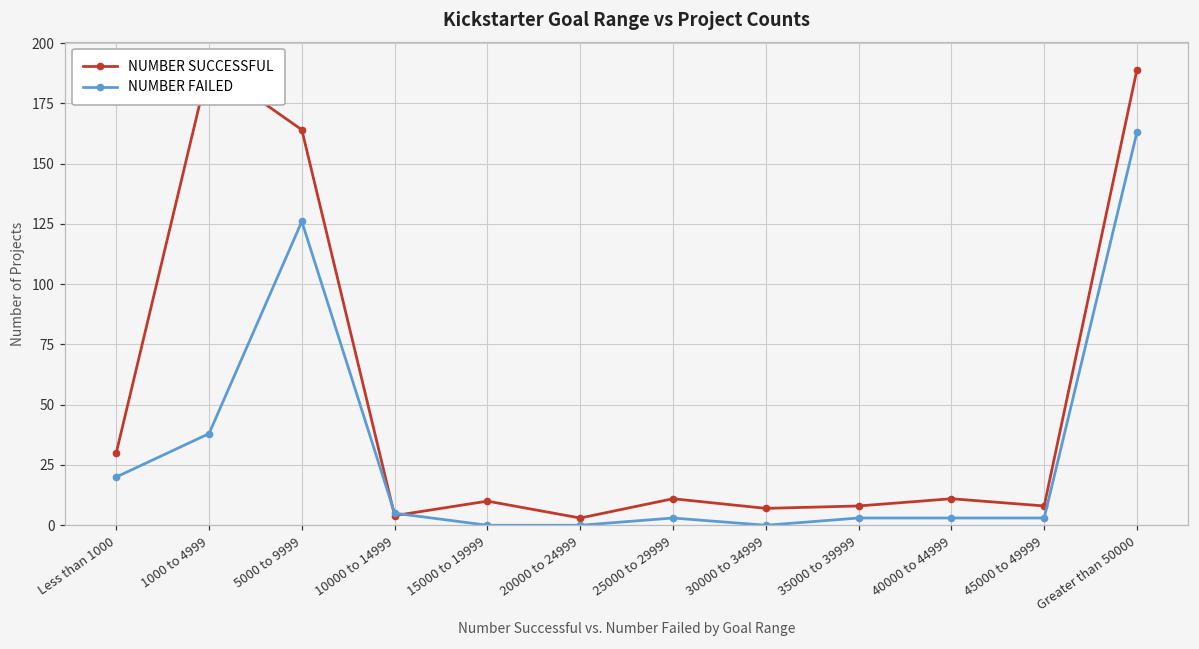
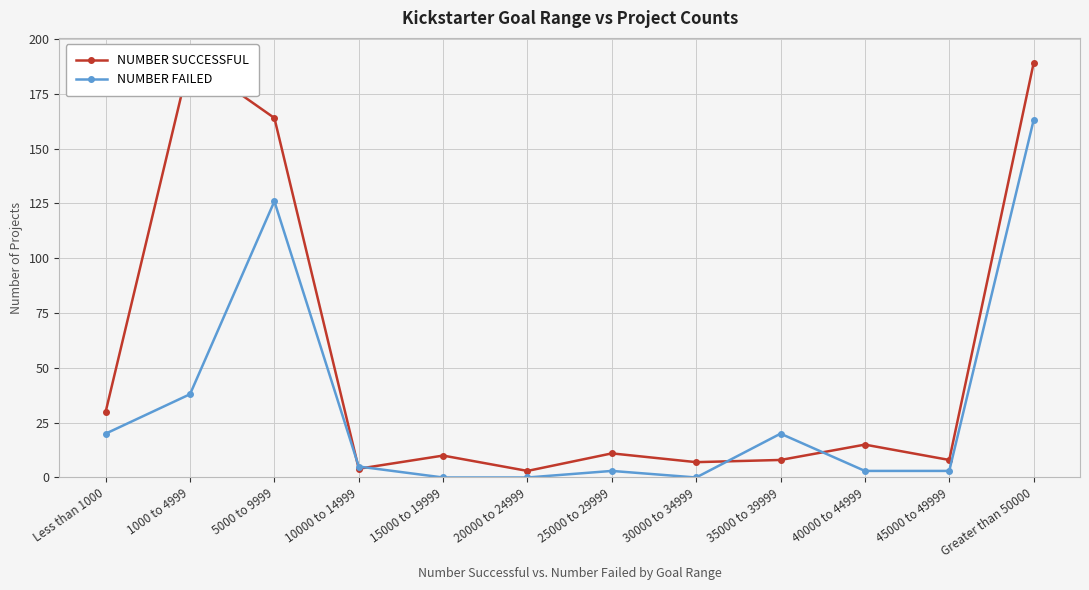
NUMBER FAILED, 35000 to 39999: 3 -> 20
NUMBER SUCCESSFUL, 40000 to 44999: 11 -> 15
